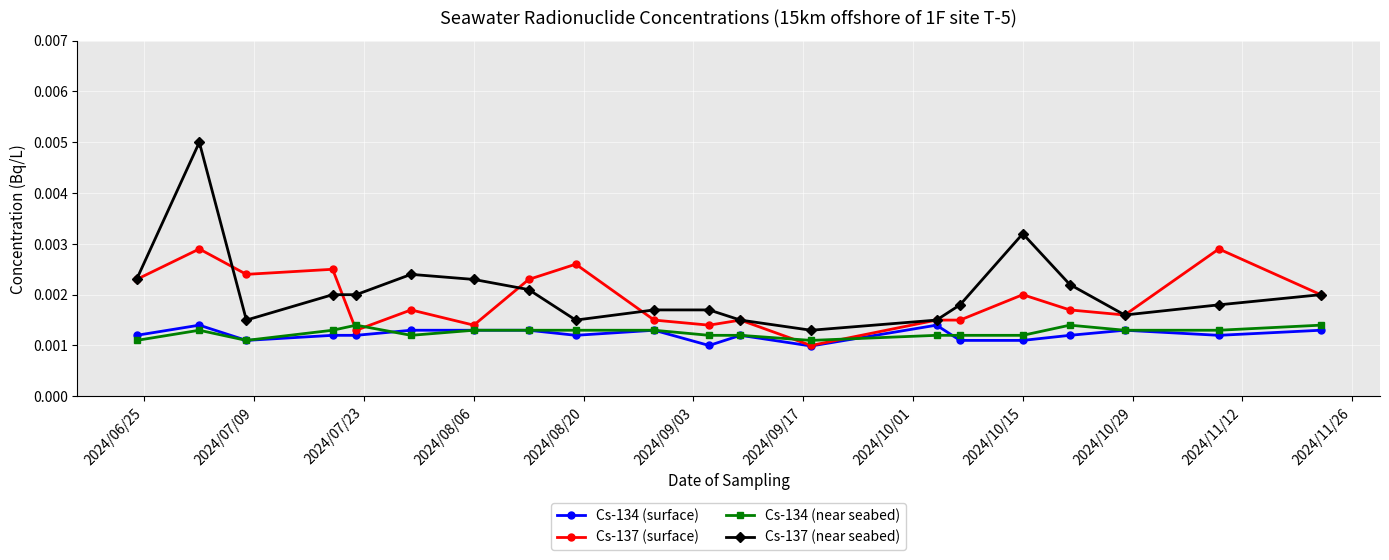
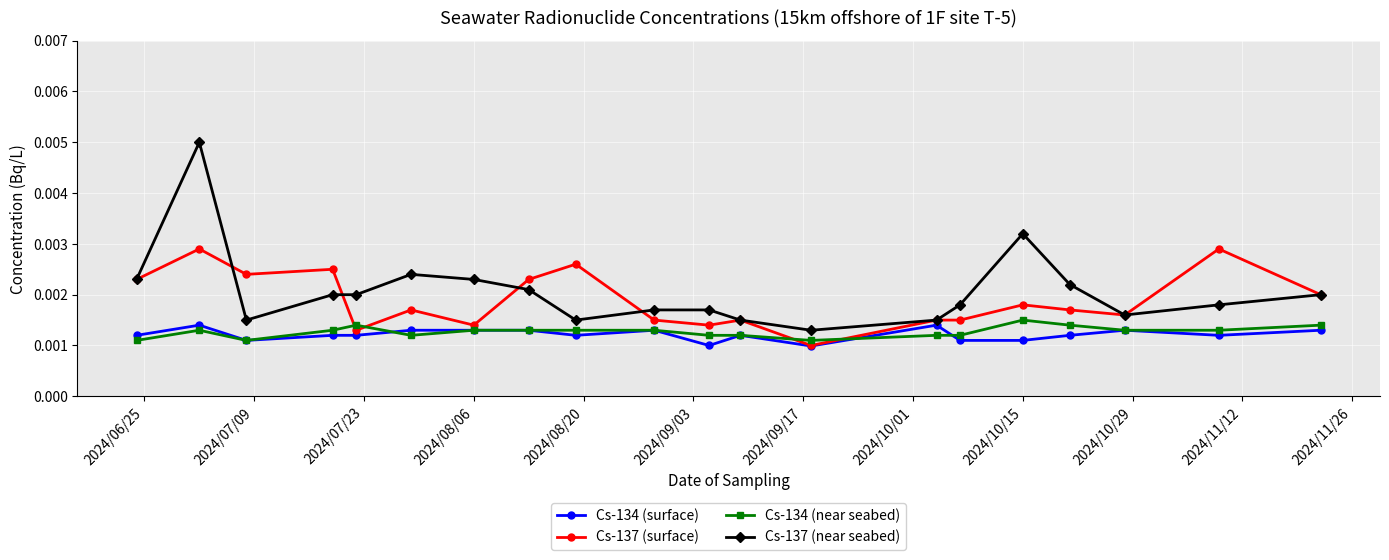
Cs-137 (surface), 2024/10/15: 0.0020 -> 0.0018
Cs-134 (near seabed), 2024/10/15: 0.0012 -> 0.0015
